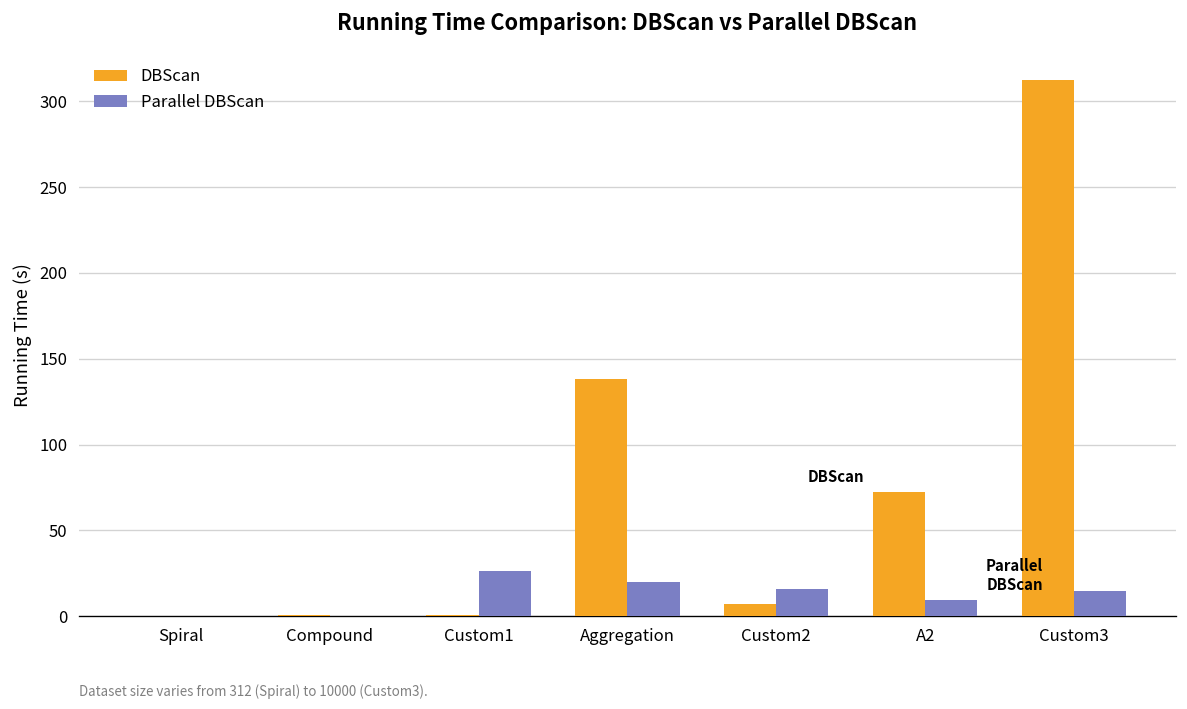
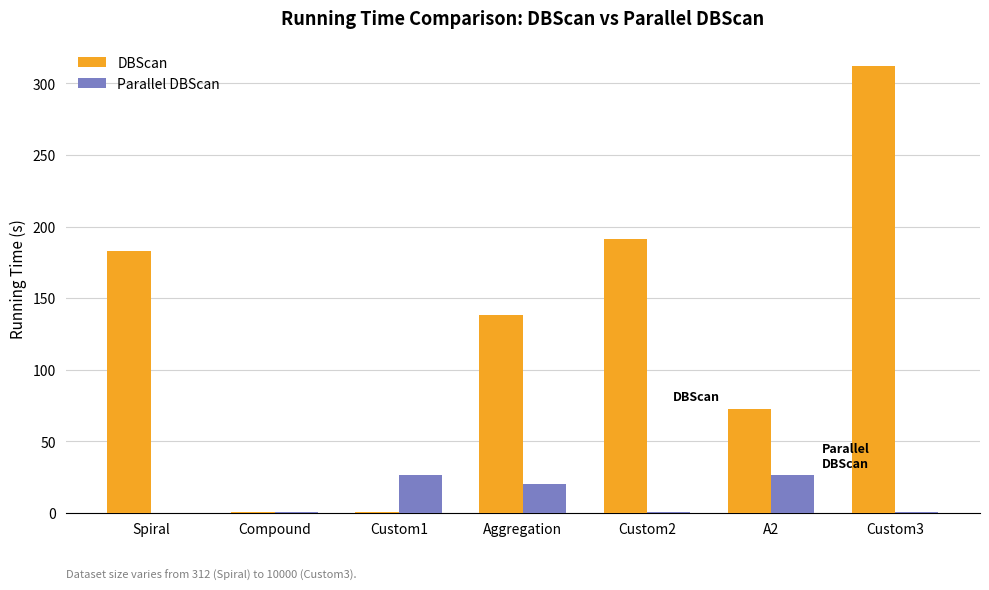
DBScan, Spiral: 0 -> 183
DBScan, Custom2: 7 -> 191
Parallel DBScan, Custom2: 16 -> 1
Parallel DBScan, A2: 9 -> 26
Parallel DBScan, Custom3: 15 -> 0
